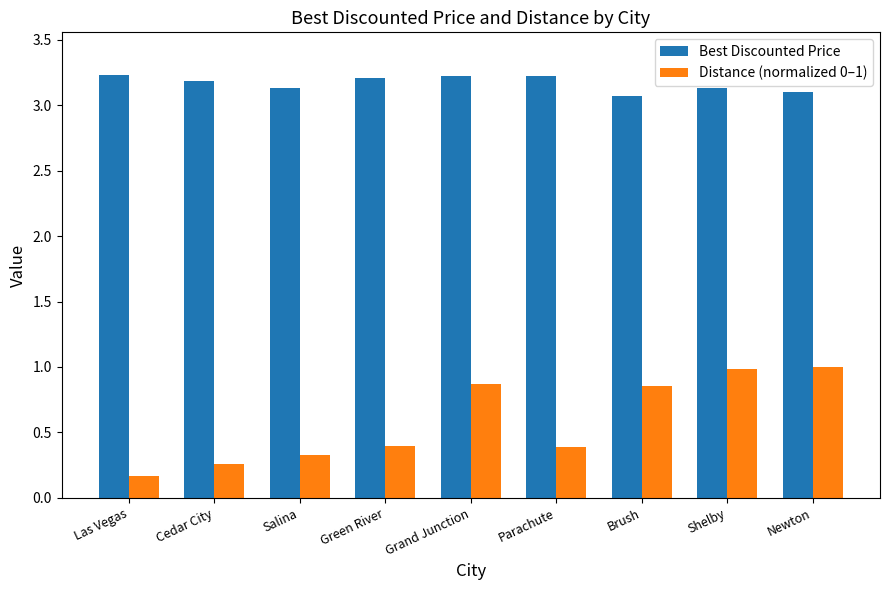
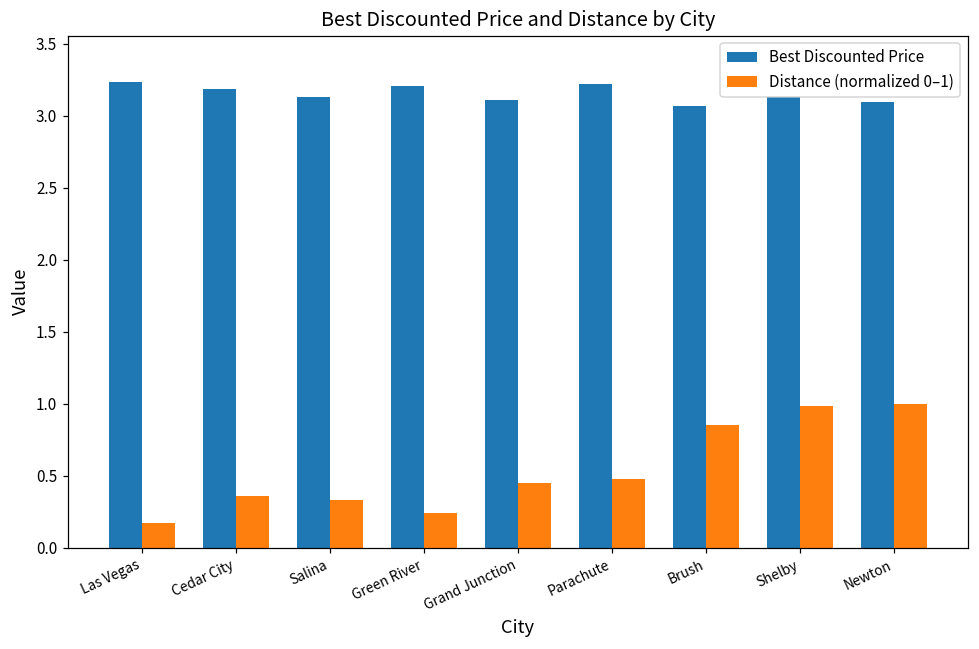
Distance (normalized 0–1), Cedar City: 0.26 -> 0.36
Distance (normalized 0–1), Green River: 0.40 -> 0.24
Best Discounted Price, Grand Junction: 3.22 -> 3.11
Distance (normalized 0–1), Grand Junction: 0.87 -> 0.45
Distance (normalized 0–1), Parachute: 0.39 -> 0.48
